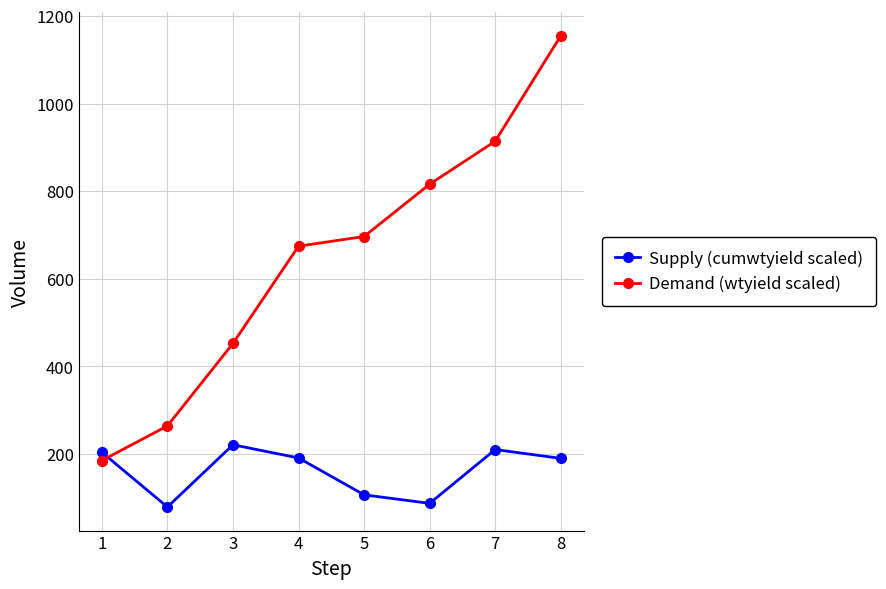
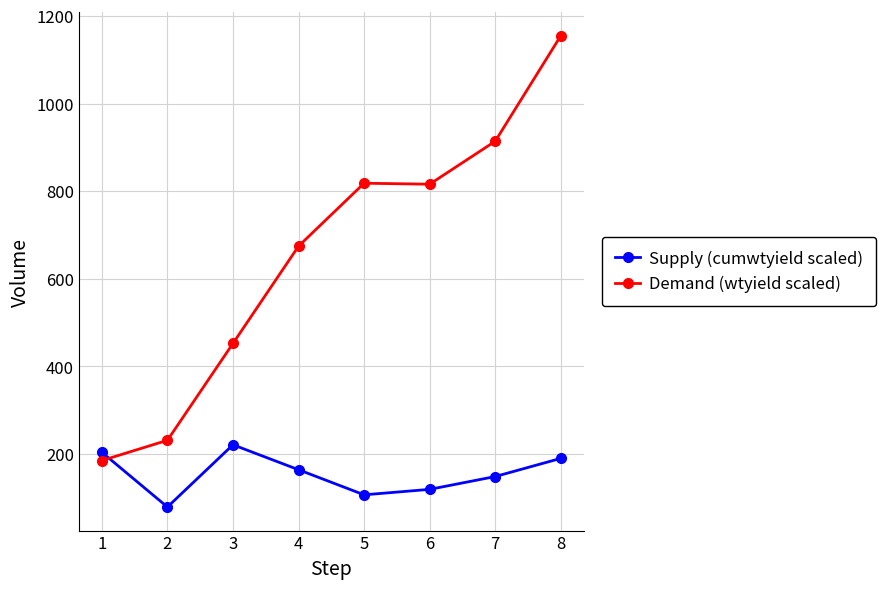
Demand (wtyield scaled), 2: 260 -> 230
Supply (cumwtyield scaled), 4: 190 -> 160
Demand (wtyield scaled), 5: 700 -> 820
Supply (cumwtyield scaled), 6: 90 -> 120
Supply (cumwtyield scaled), 7: 210 -> 150
